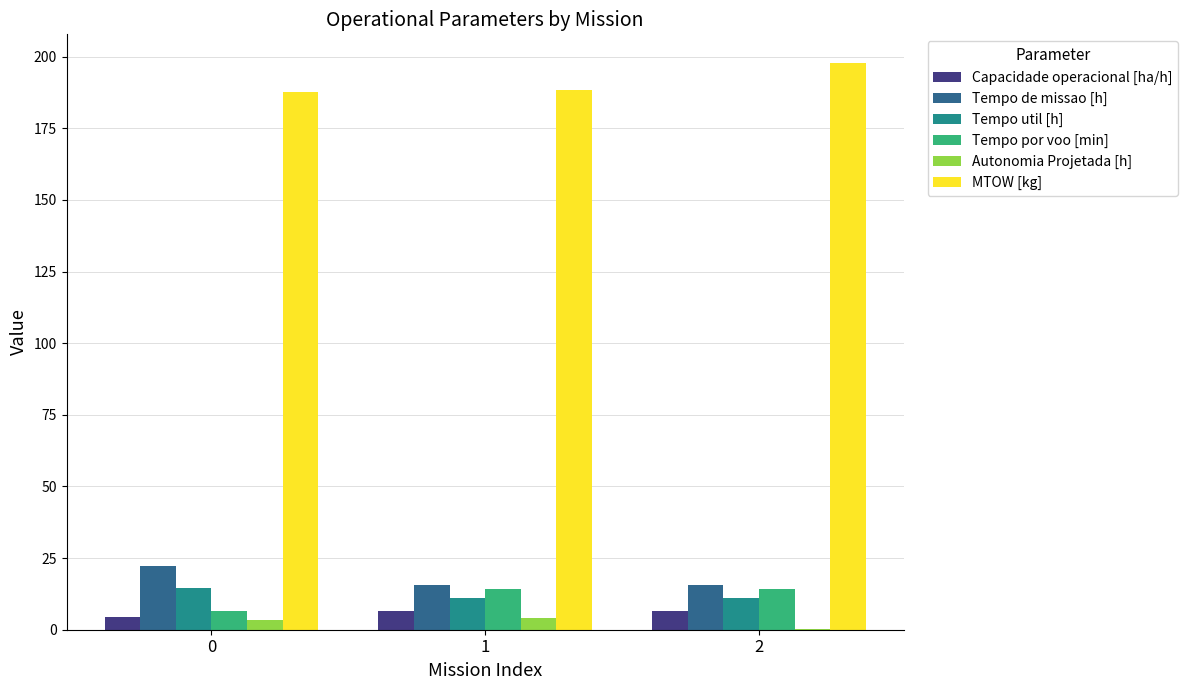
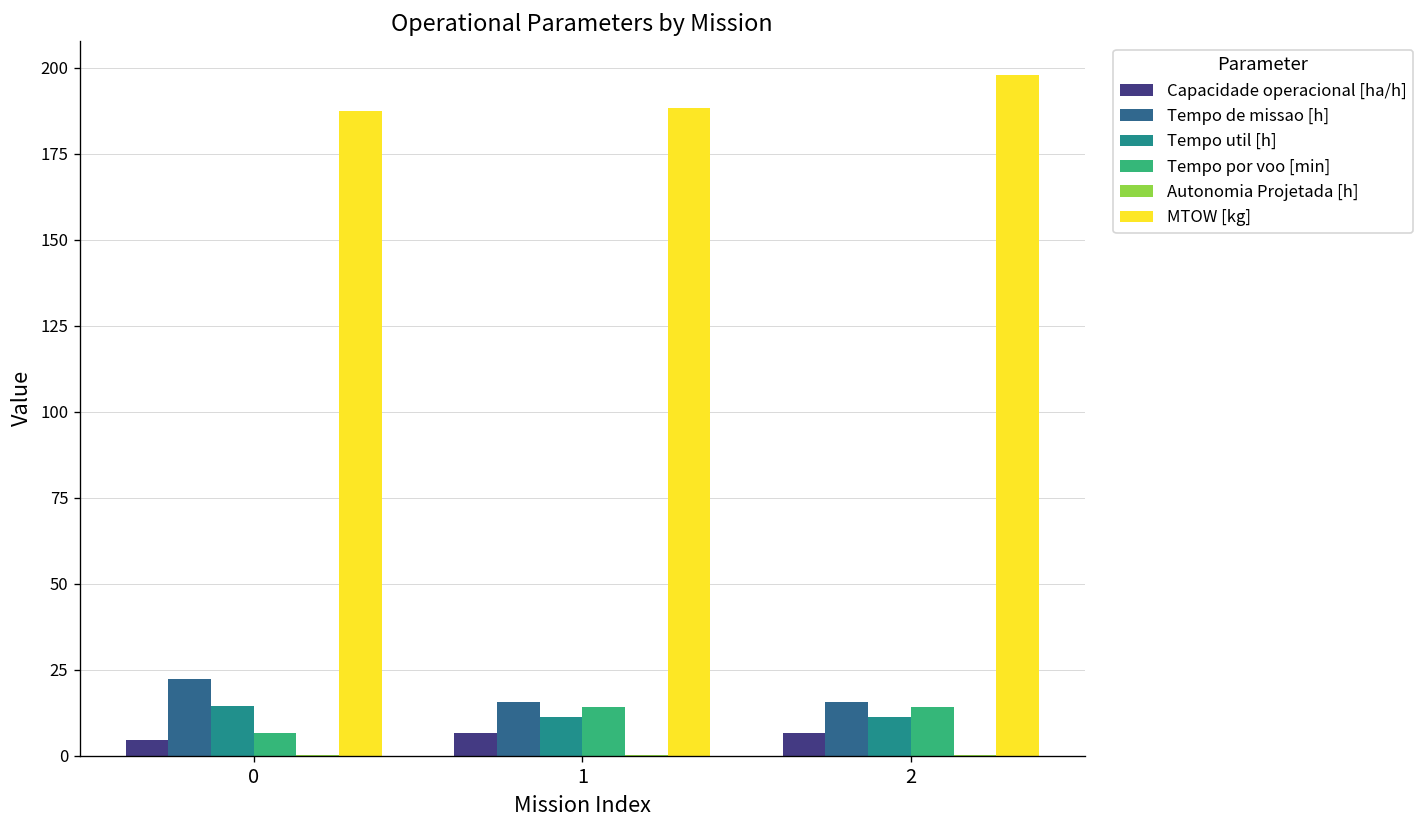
Autonomia Projetada [h], 0: 3 -> 0
Autonomia Projetada [h], 1: 4 -> 0
